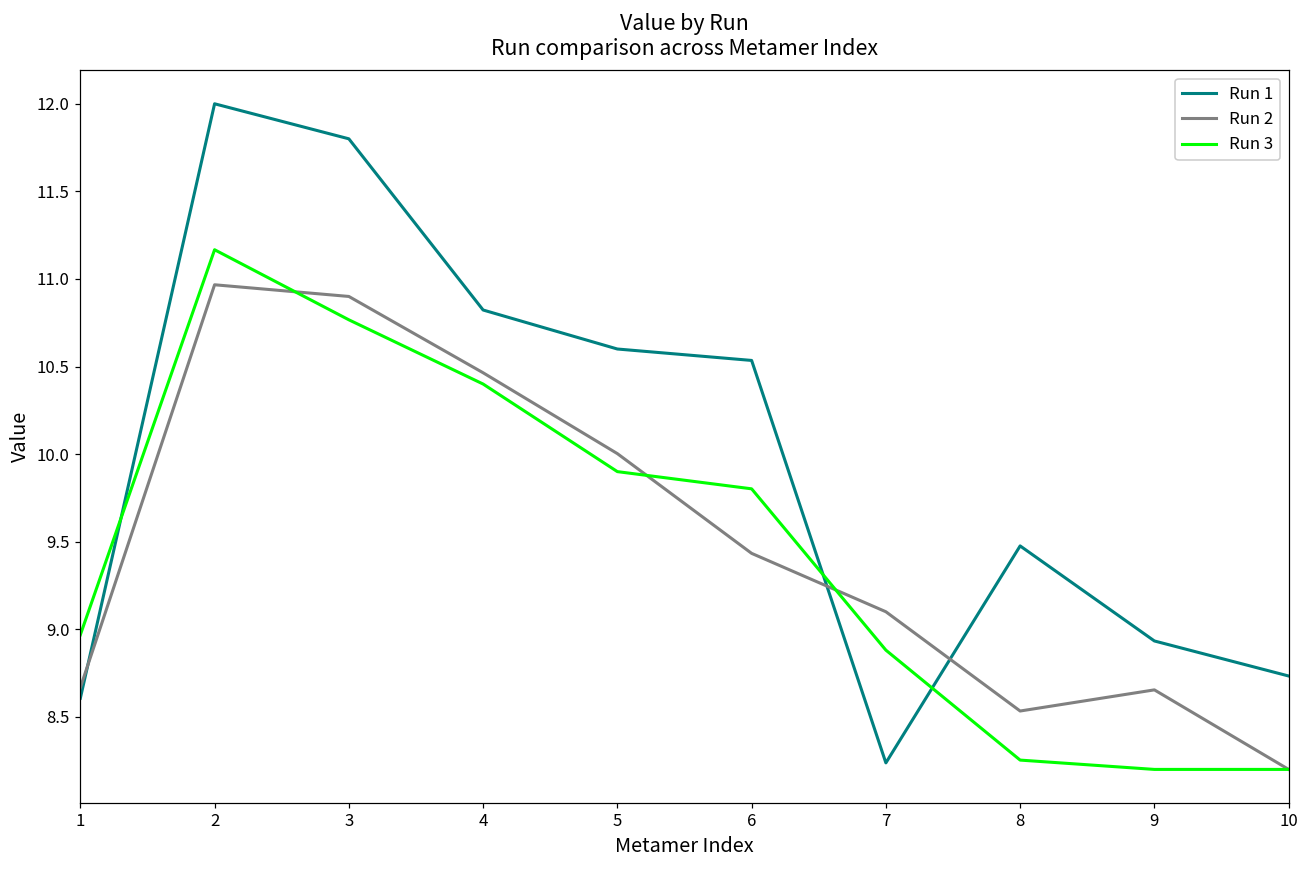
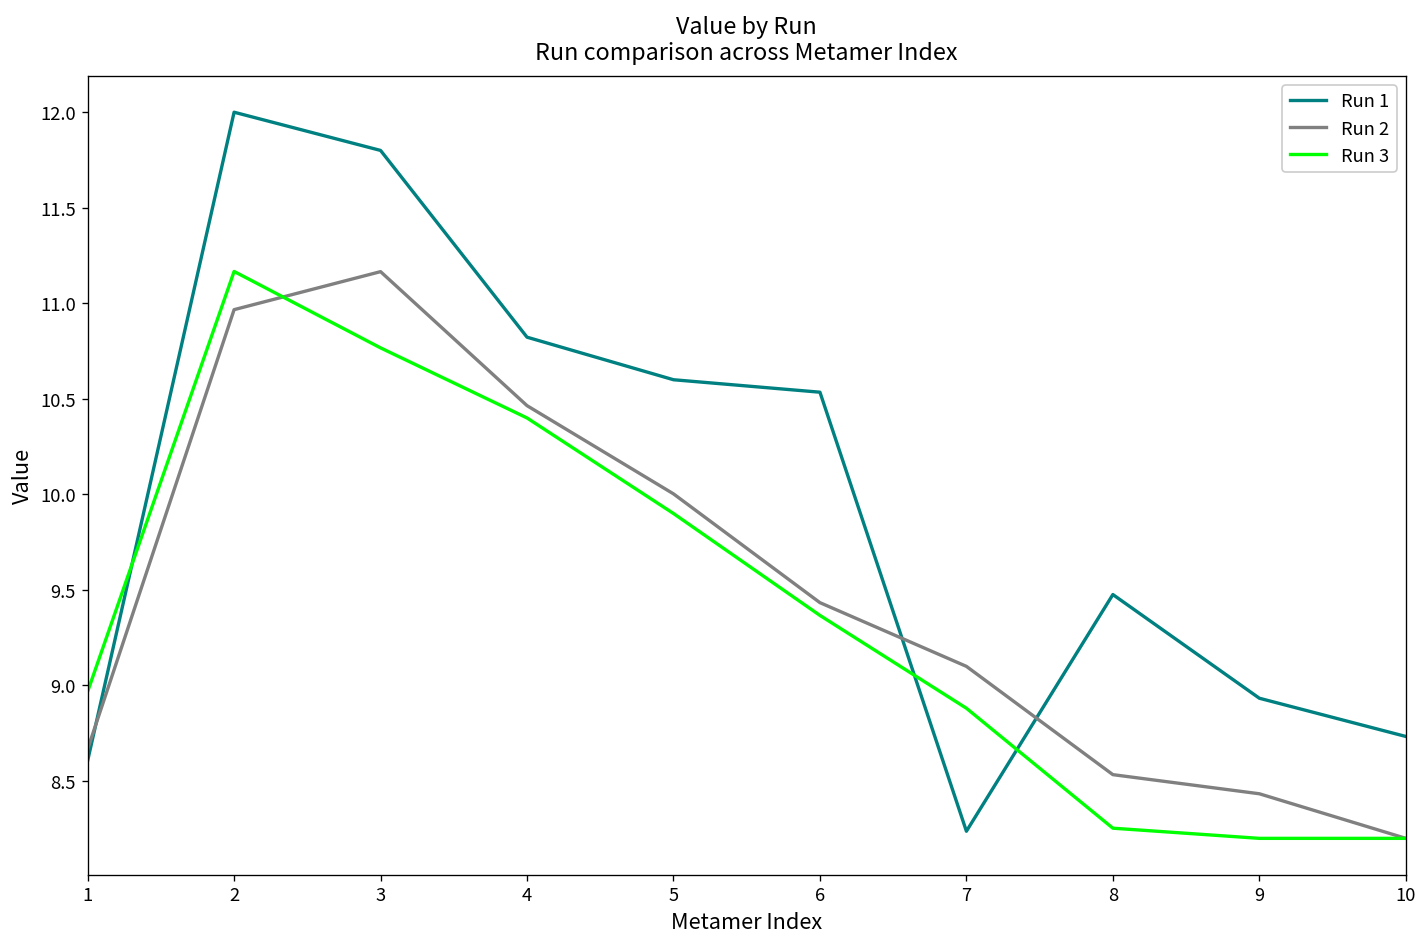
Run 2, 3: 10.90 -> 11.17
Run 3, 6: 9.80 -> 9.37
Run 2, 9: 8.65 -> 8.43
